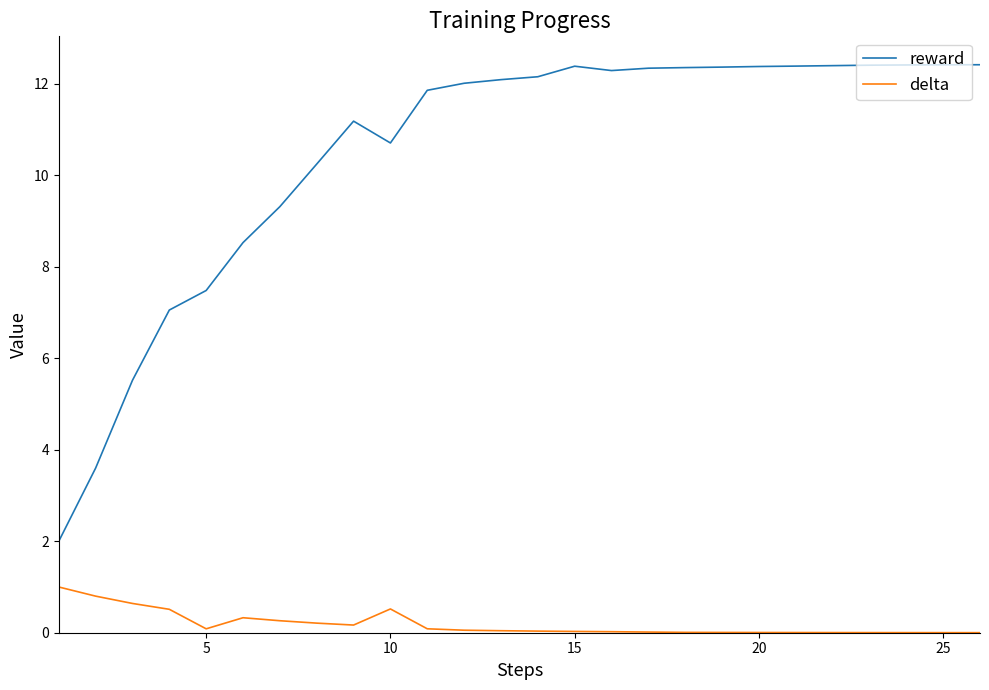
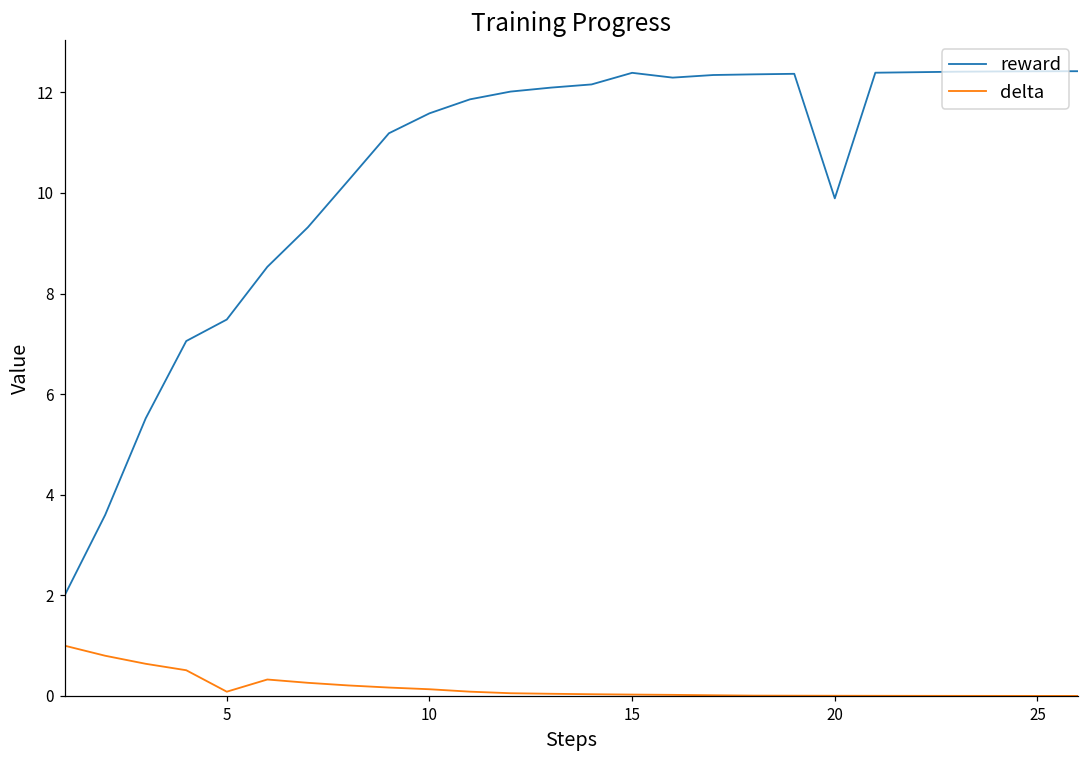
reward, 10: 10.7 -> 11.6
delta, 10: 0.5 -> 0.1
reward, 20: 12.4 -> 9.9
